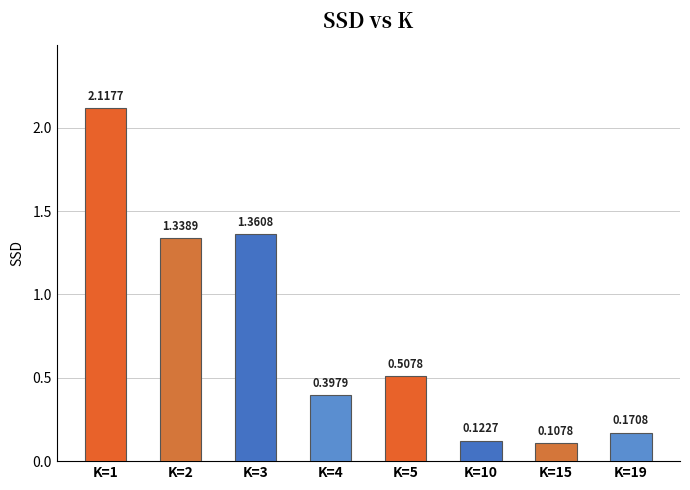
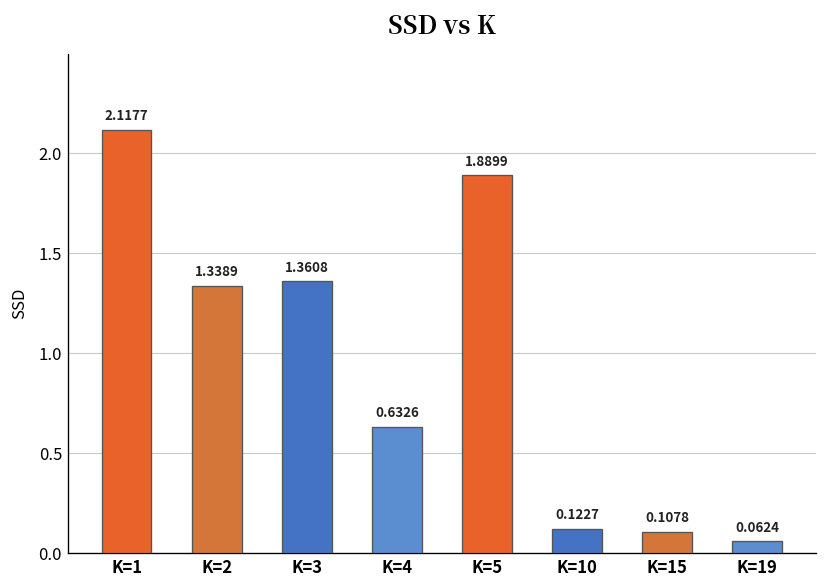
K=4: 0.3979 -> 0.6326
K=5: 0.5078 -> 1.8899
K=19: 0.1708 -> 0.0624
